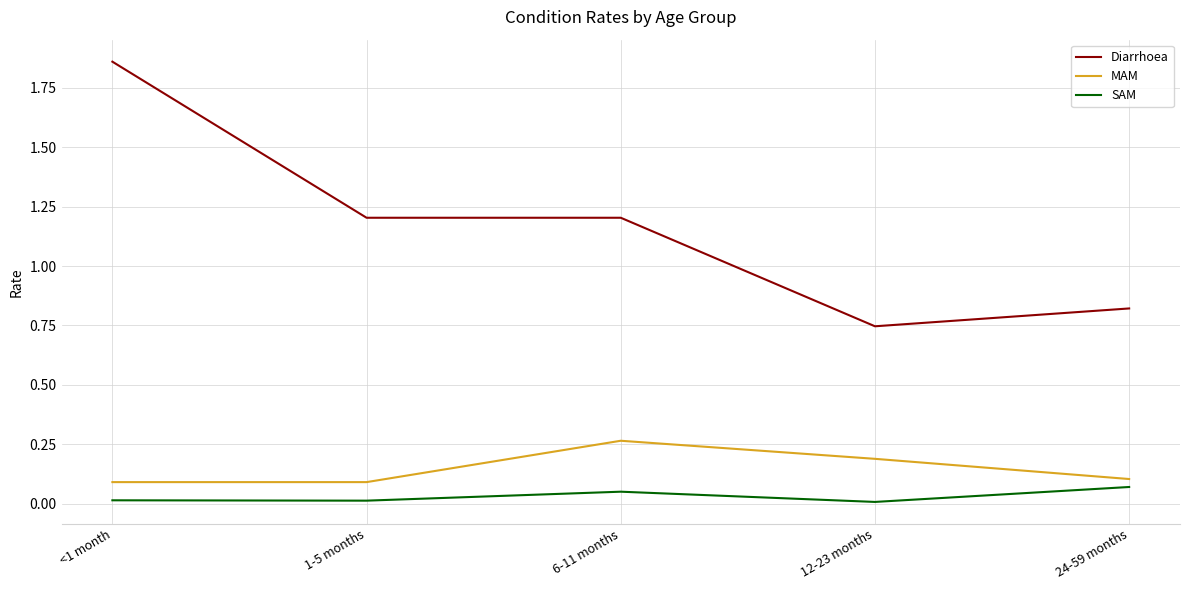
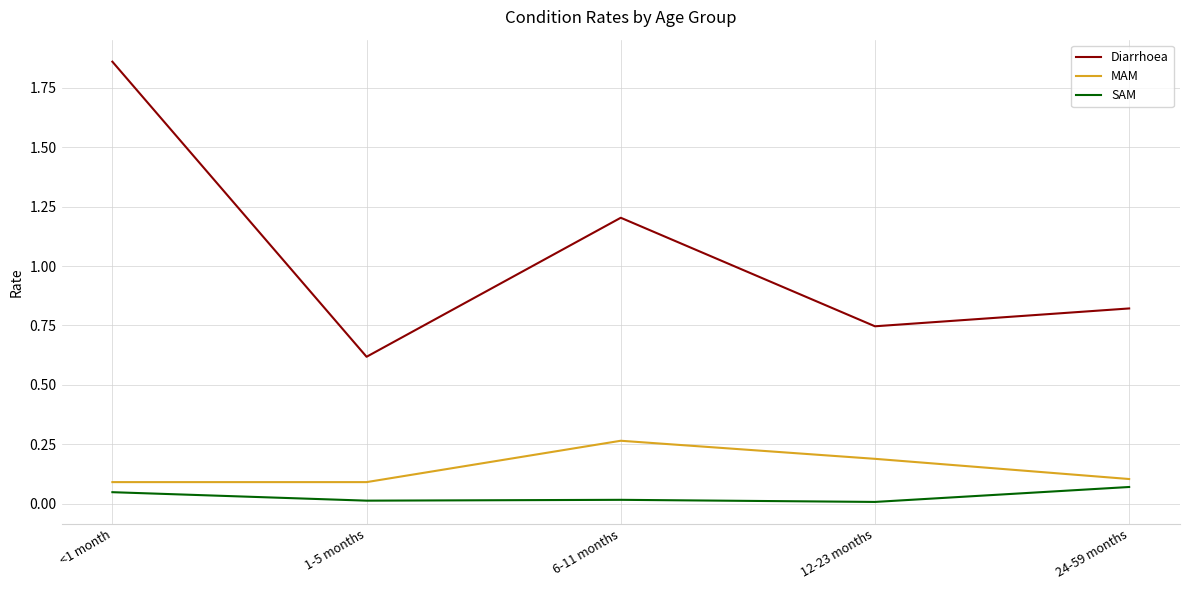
SAM, <1 month: 0.01 -> 0.05
Diarrhoea, 1-5 months: 1.20 -> 0.62
SAM, 6-11 months: 0.05 -> 0.02
